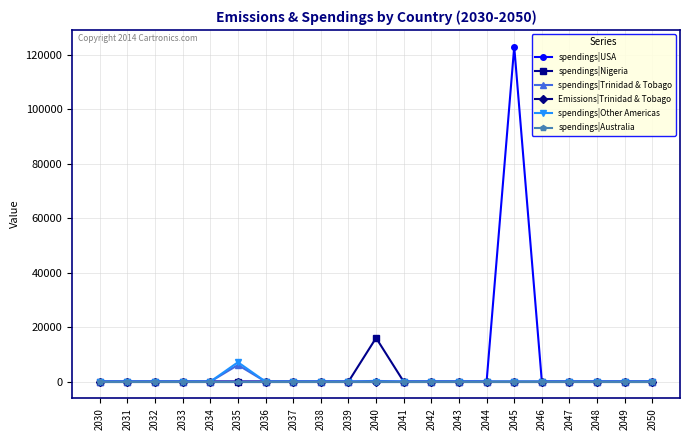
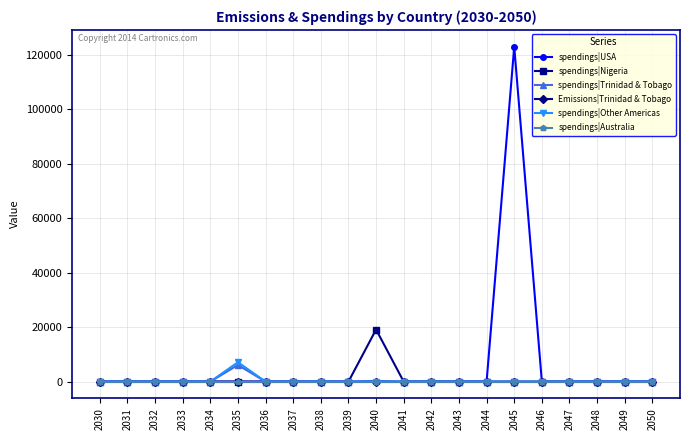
spendings|Nigeria, 2040: 16000 -> 19000
